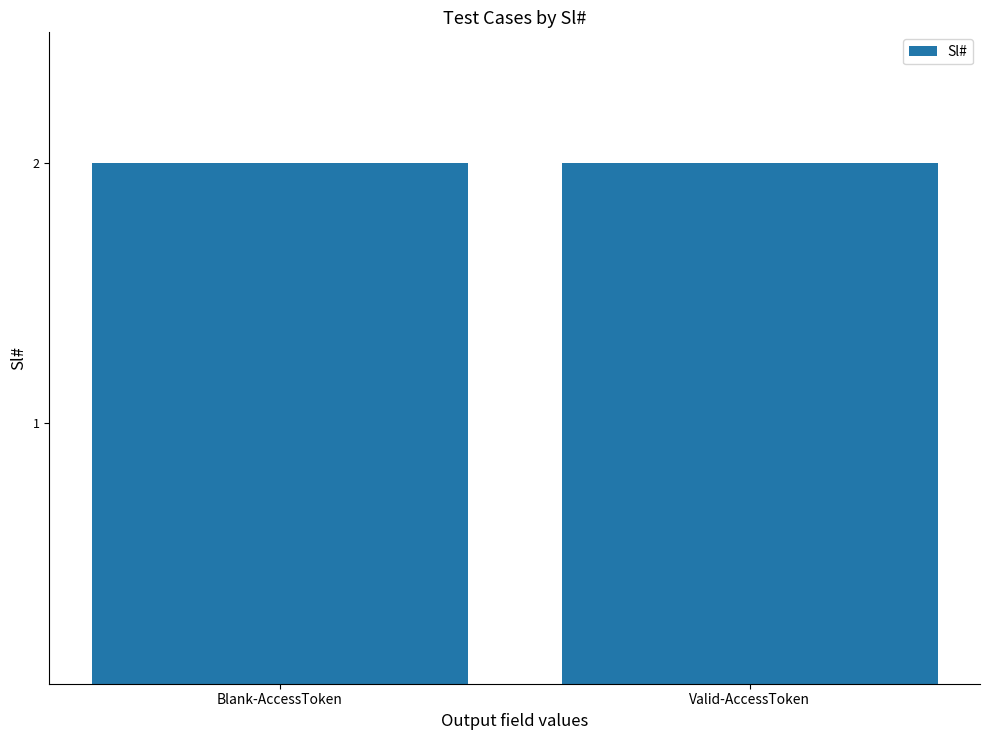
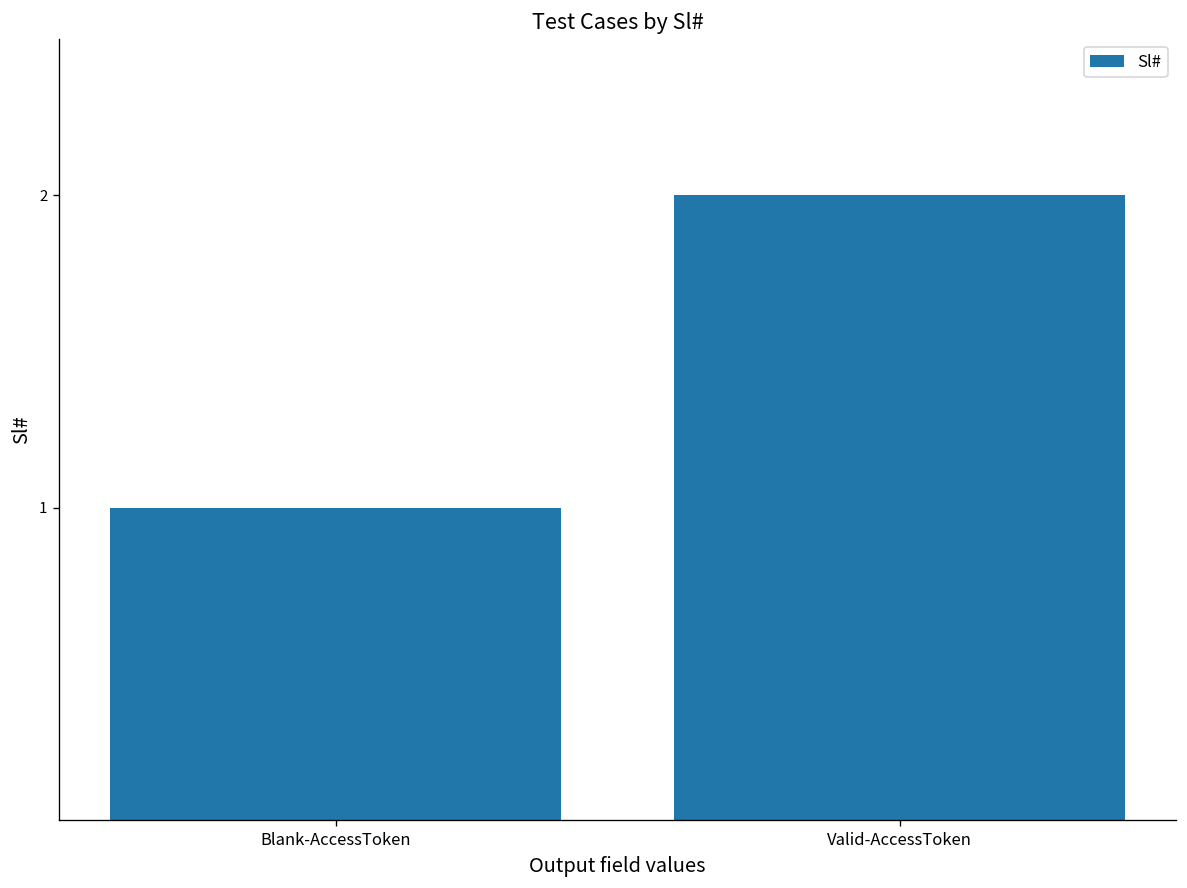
Blank-AccessToken: 2 -> 1
